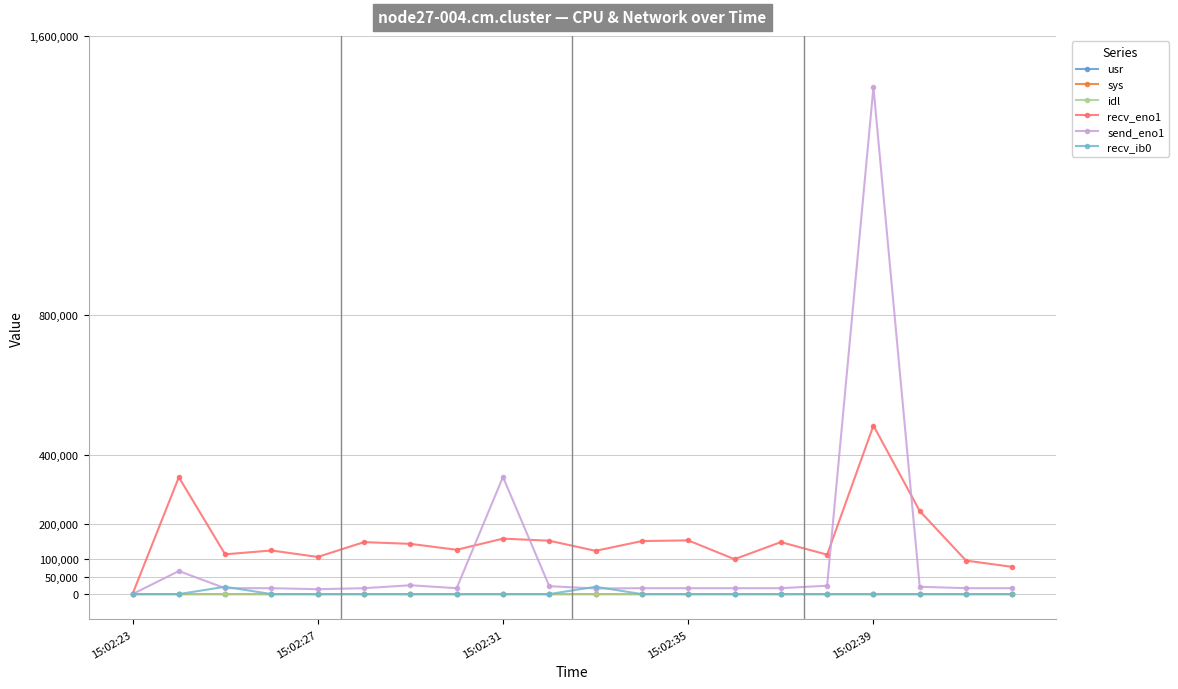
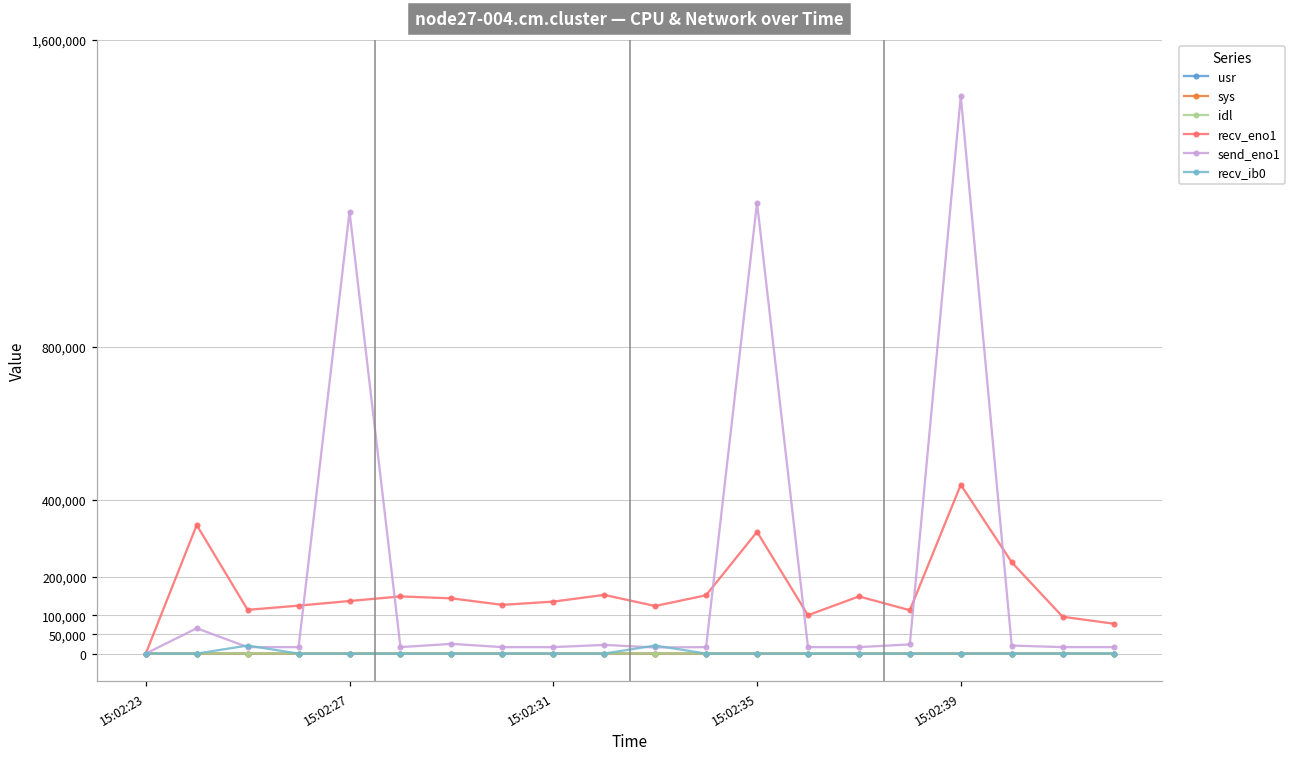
recv_eno1, 15:02:27: 110,000 -> 140,000
send_eno1, 15:02:27: 10,000 -> 1,150,000
recv_eno1, 15:02:31: 160,000 -> 140,000
send_eno1, 15:02:31: 340,000 -> 20,000
recv_eno1, 15:02:35: 150,000 -> 320,000
send_eno1, 15:02:35: 20,000 -> 1,170,000
recv_eno1, 15:02:39: 480,000 -> 440,000
